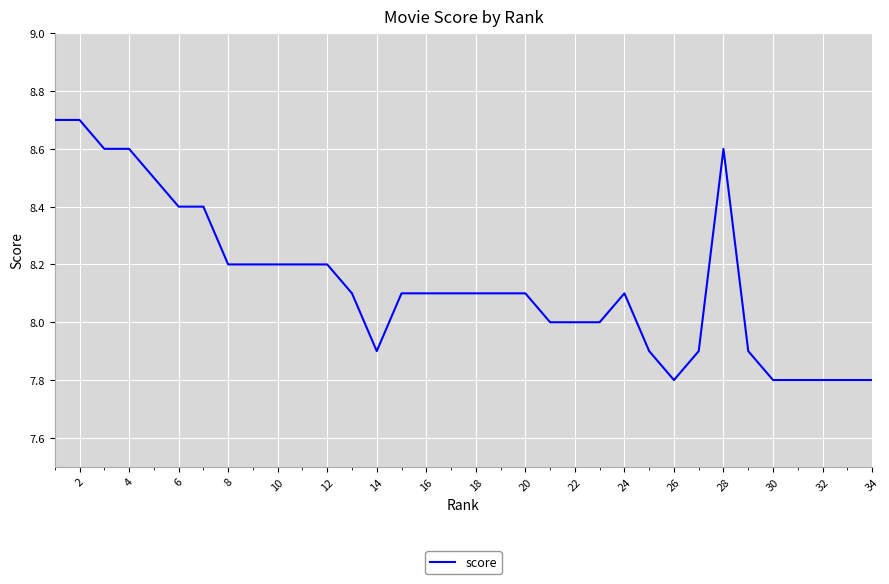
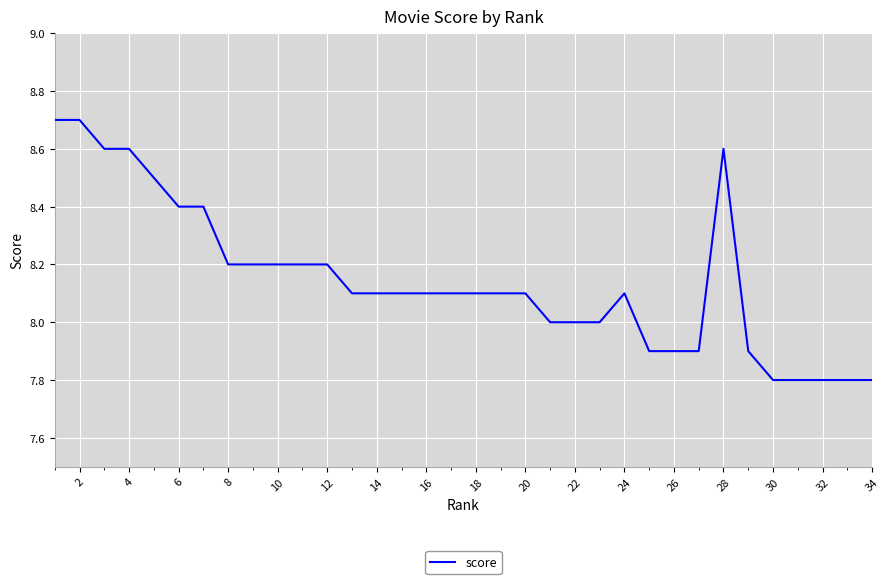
14: 7.9 -> 8.1
26: 7.8 -> 7.9
